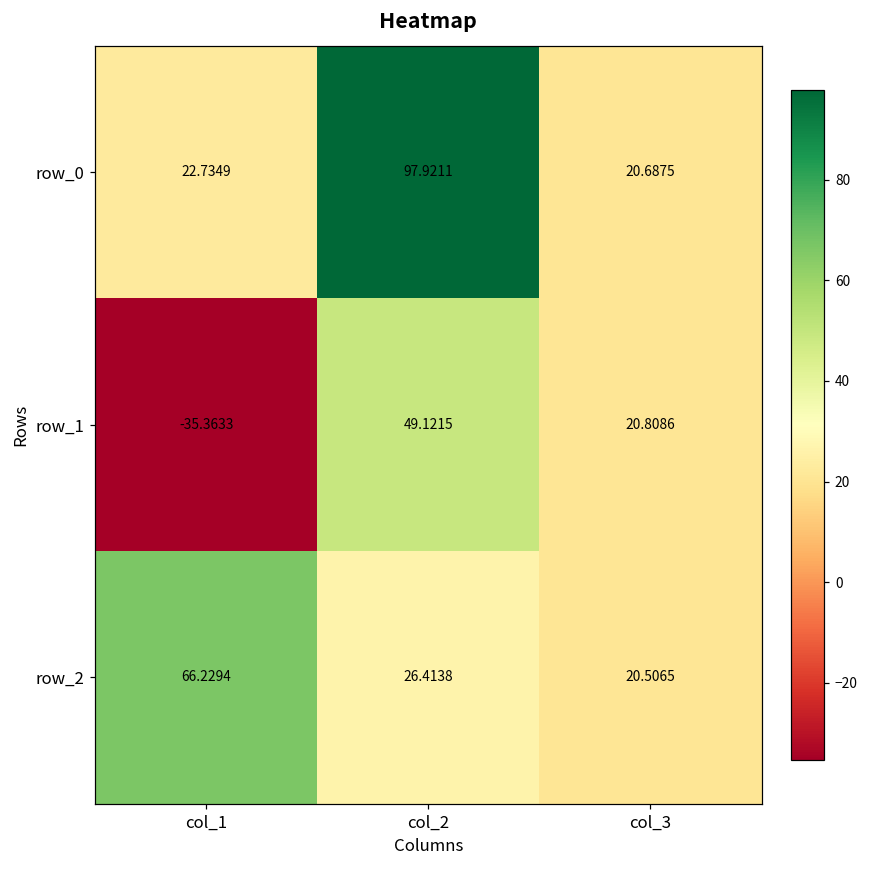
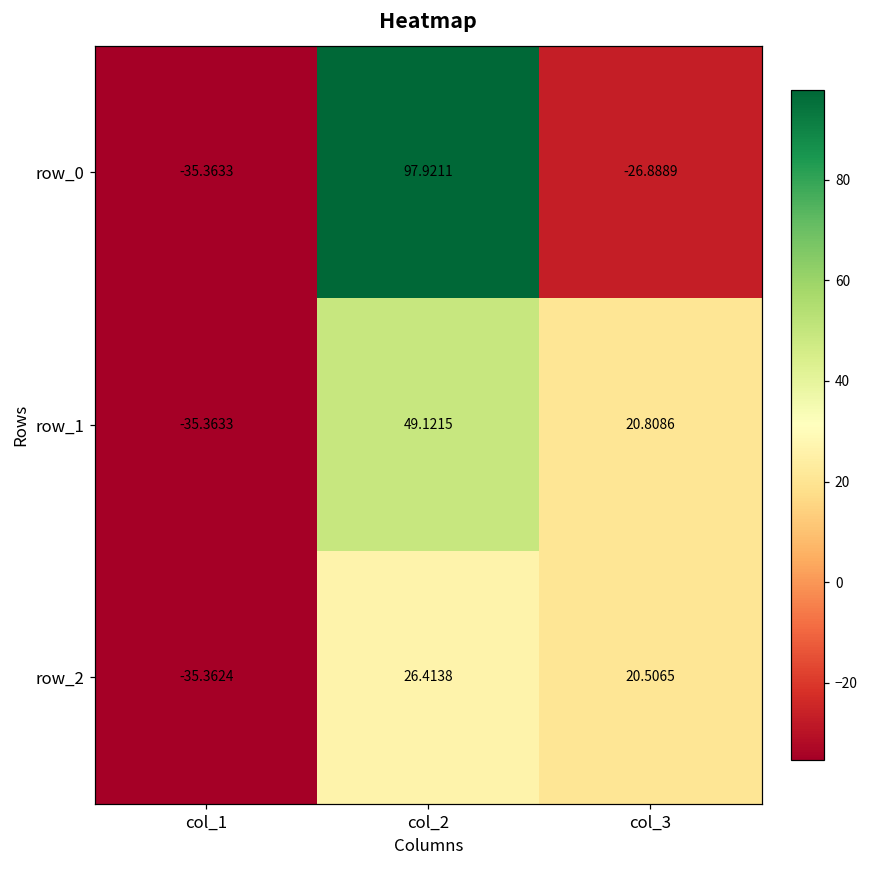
row_0, col_1: 22.7349 -> -35.3633
row_0, col_3: 20.6875 -> -26.8889
row_2, col_1: 66.2294 -> -35.3624
